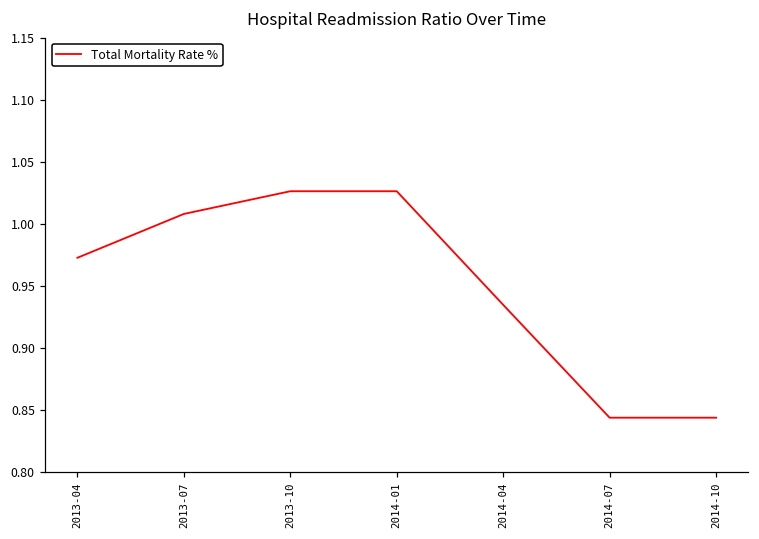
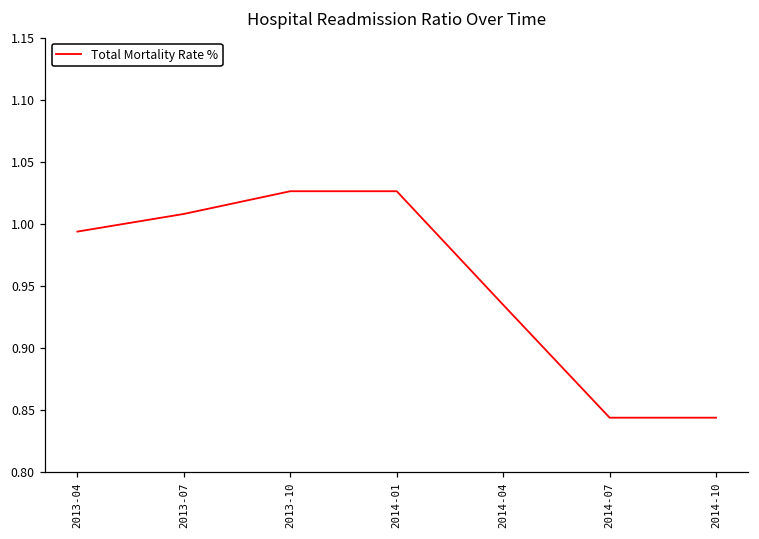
2013-04: 0.973 -> 0.994
